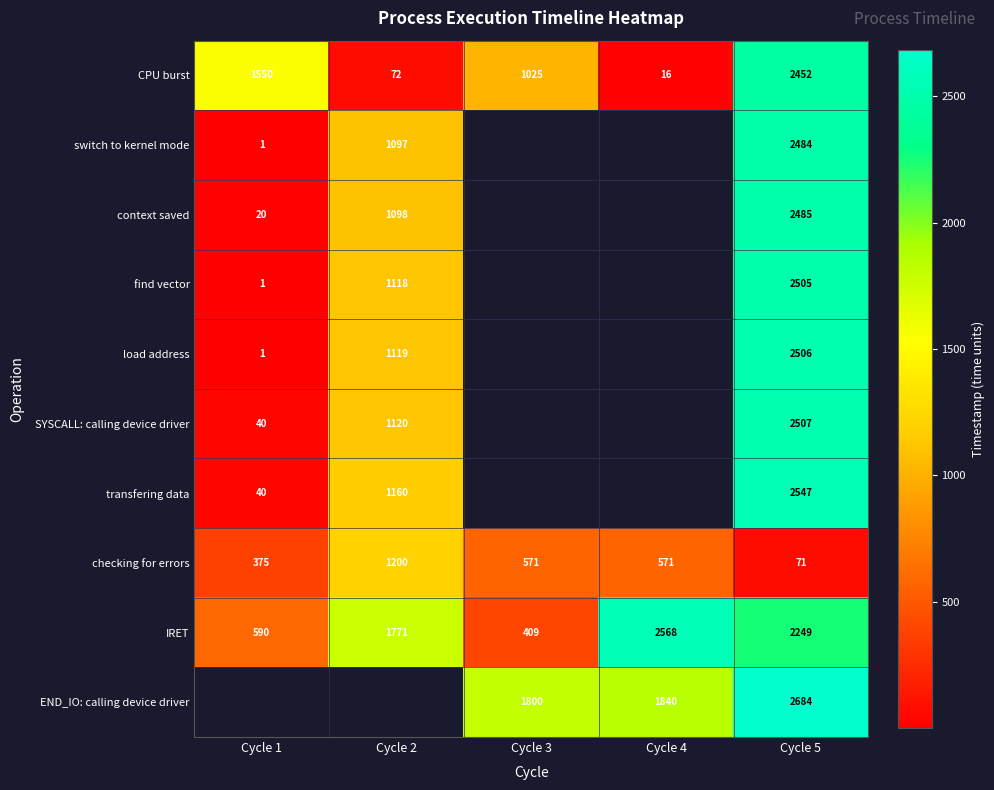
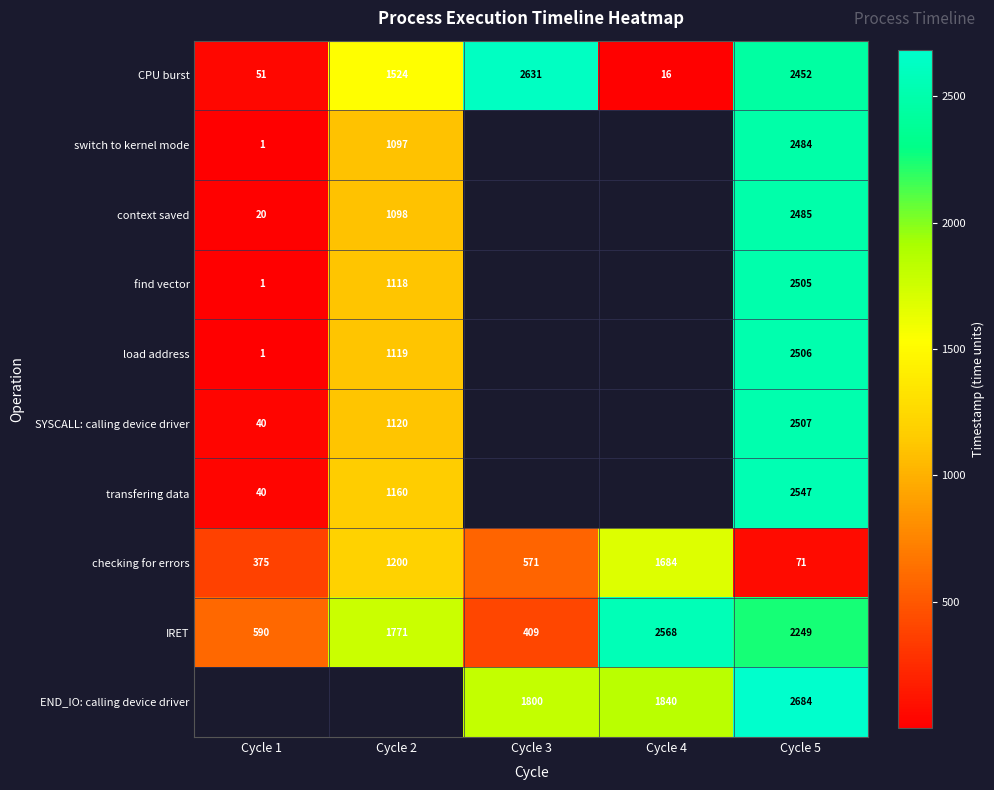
CPU burst, Cycle 1: 1550 -> 51
CPU burst, Cycle 2: 72 -> 1524
CPU burst, Cycle 3: 1025 -> 2631
checking for errors, Cycle 4: 571 -> 1684
